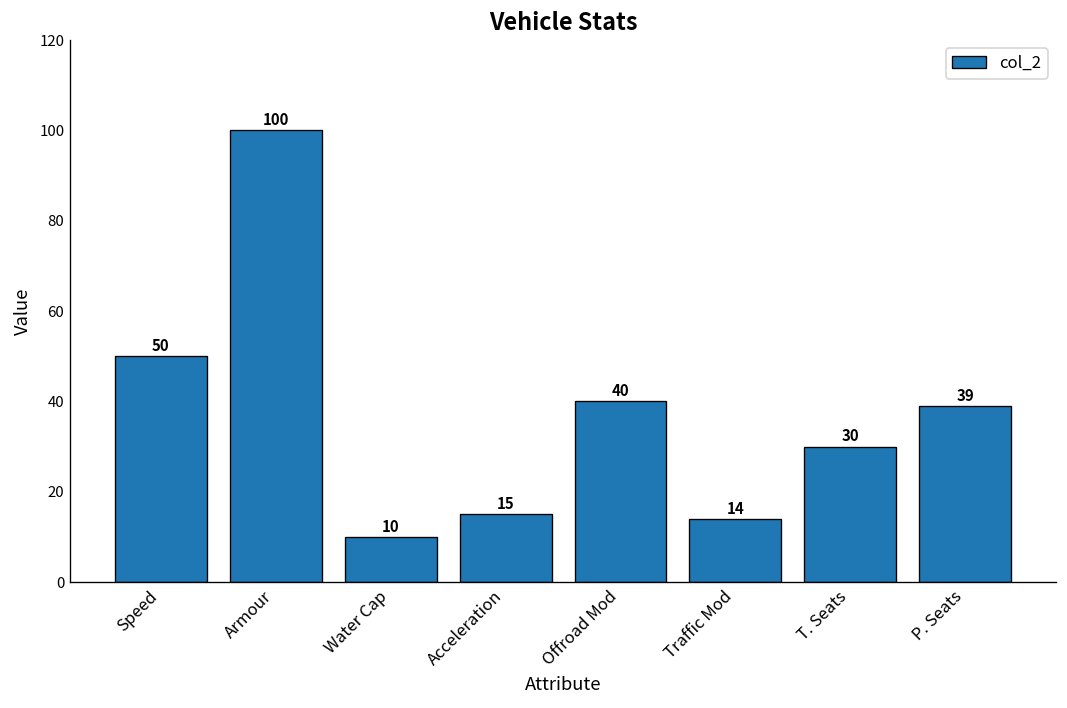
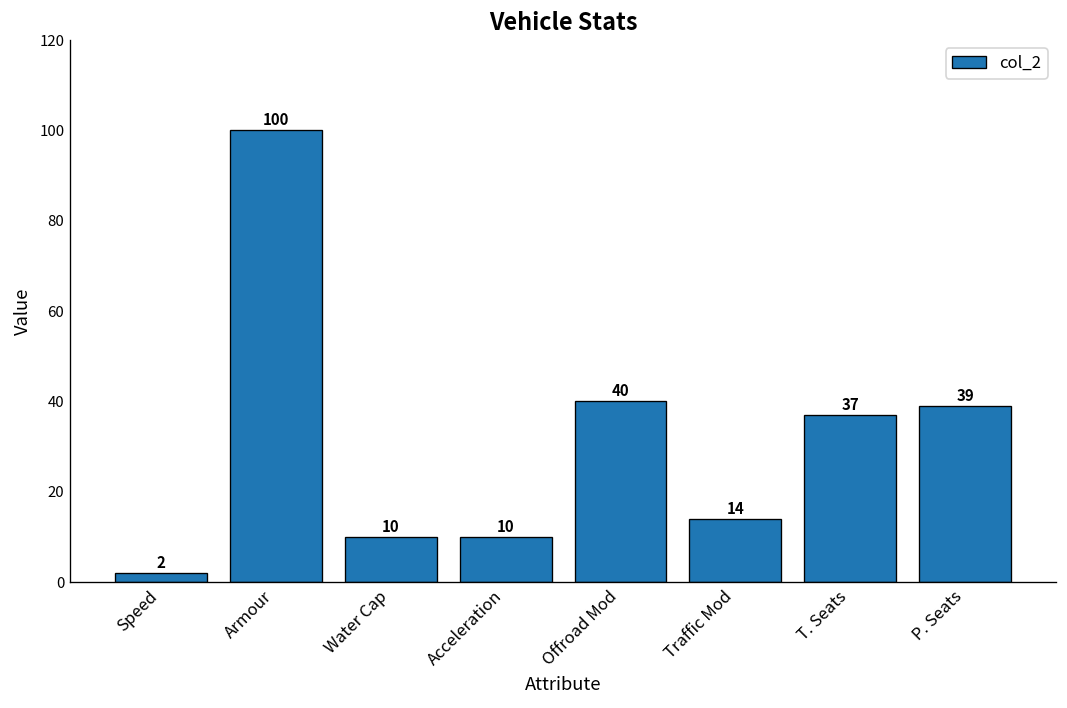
Speed: 50 -> 2
Acceleration: 15 -> 10
T. Seats: 30 -> 37
